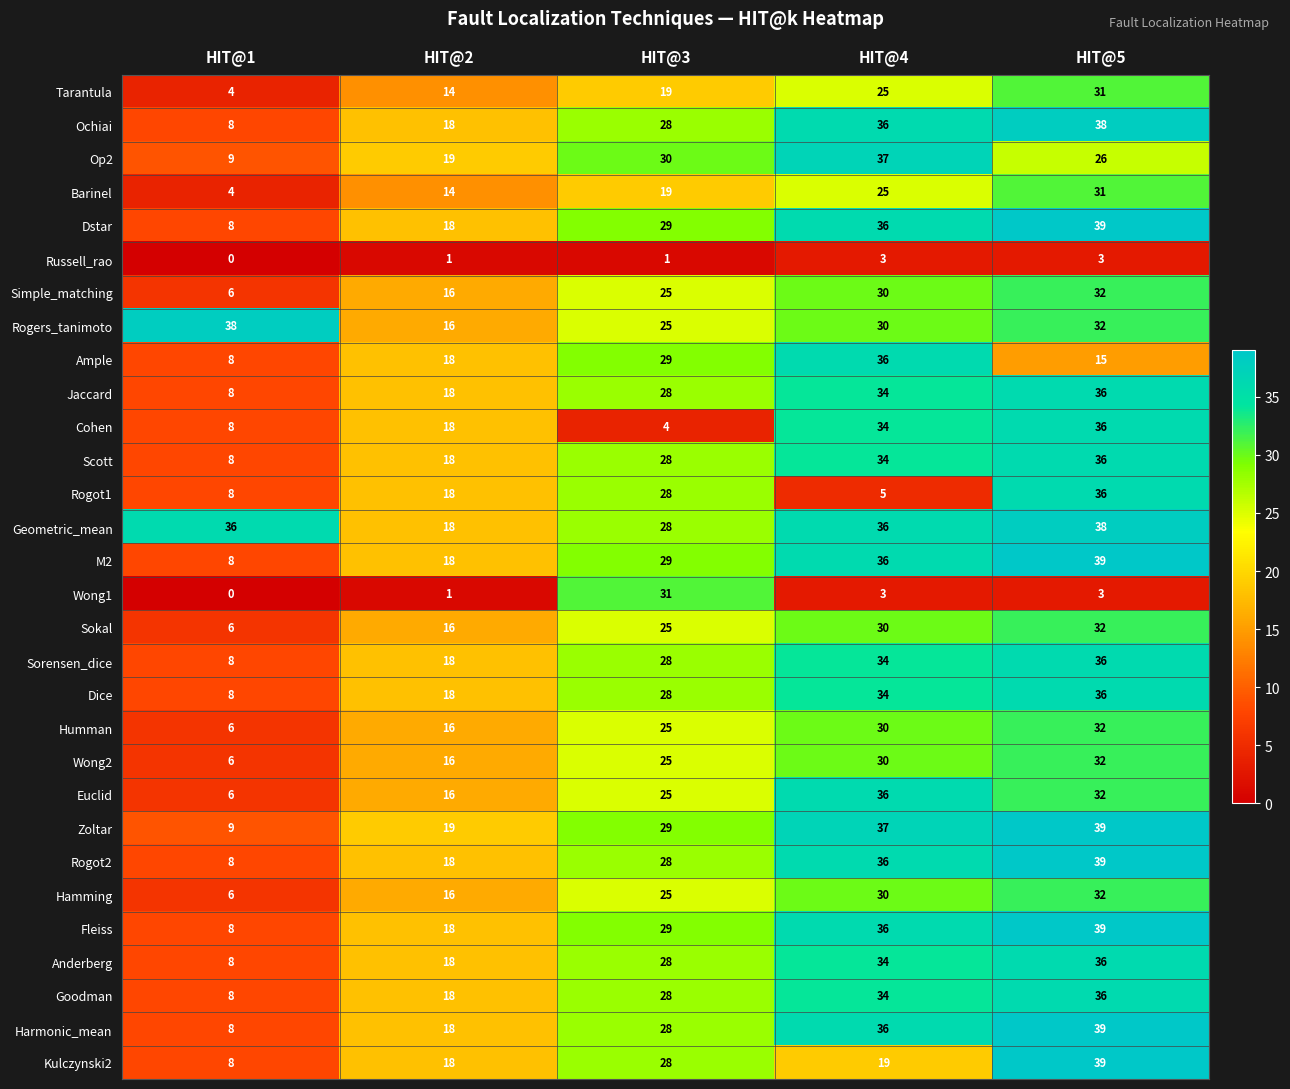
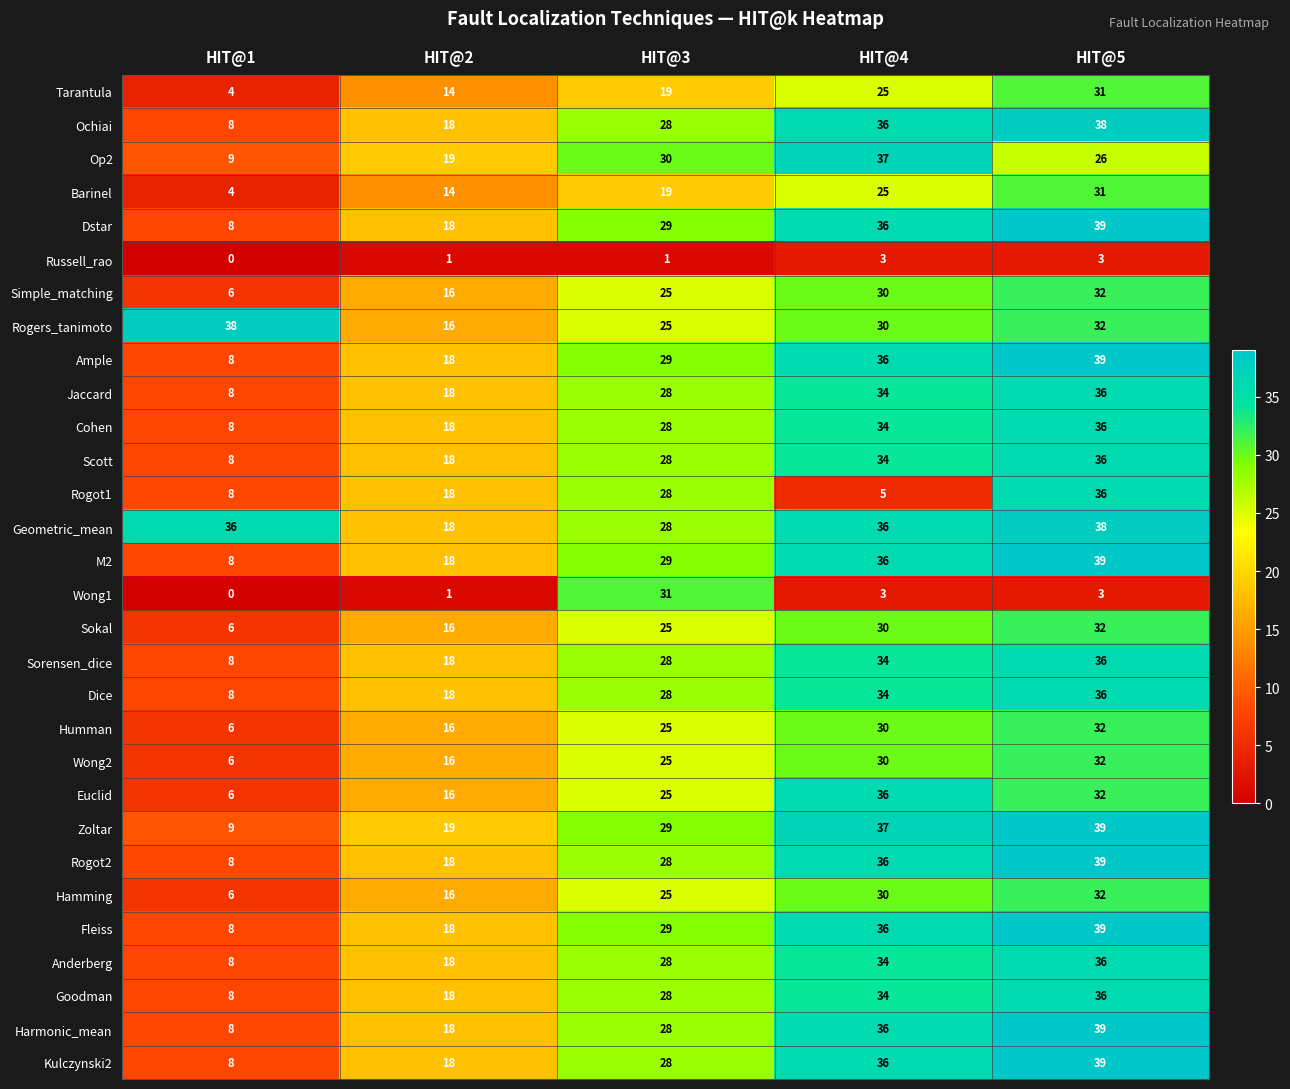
Ample, HIT@5: 15 -> 39
Cohen, HIT@3: 4 -> 28
Kulczynski2, HIT@4: 19 -> 36
